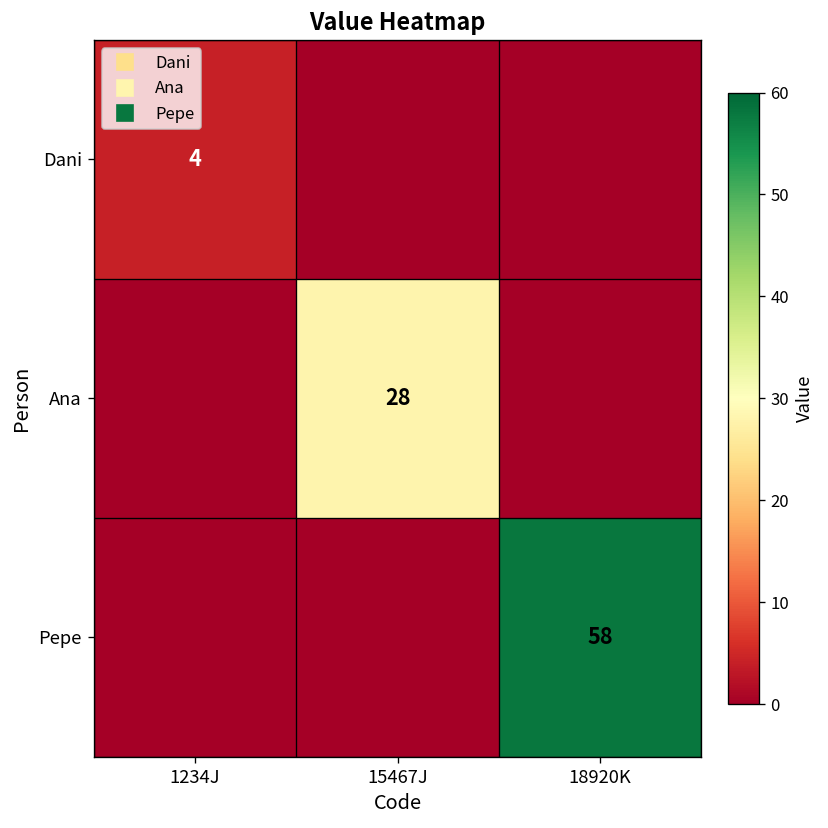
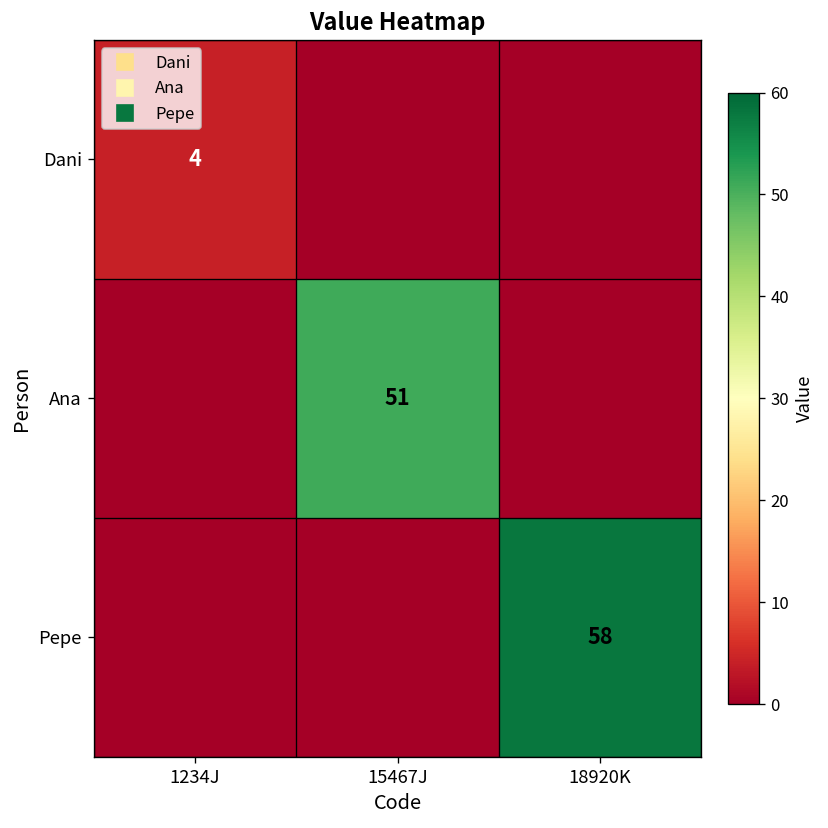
Ana, 15467J: 28 -> 51
